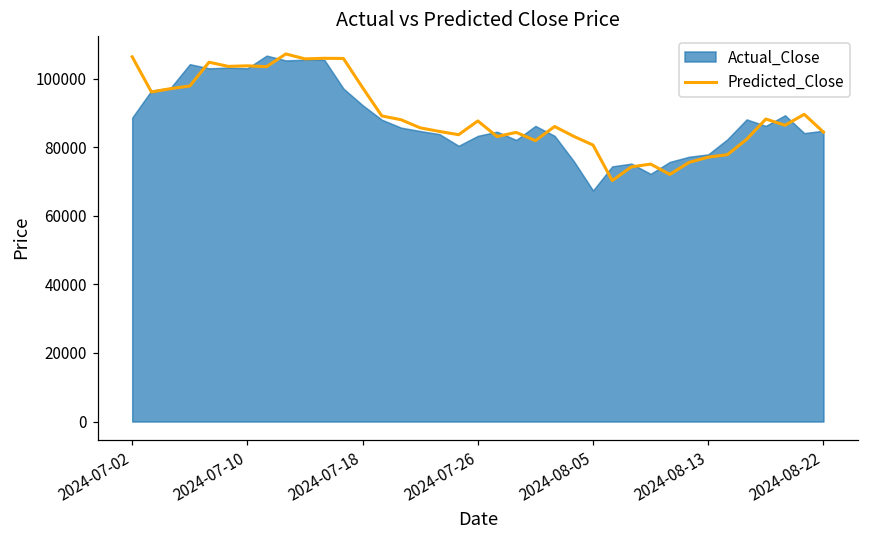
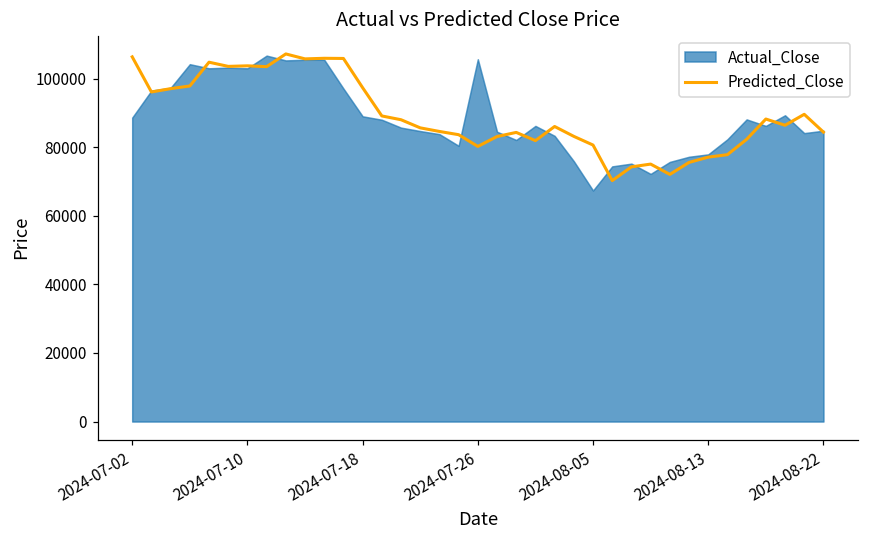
Actual_Close, 2024-07-18: 92000 -> 89000
Predicted_Close, 2024-07-26: 88000 -> 80000
Actual_Close, 2024-07-26: 83000 -> 106000
